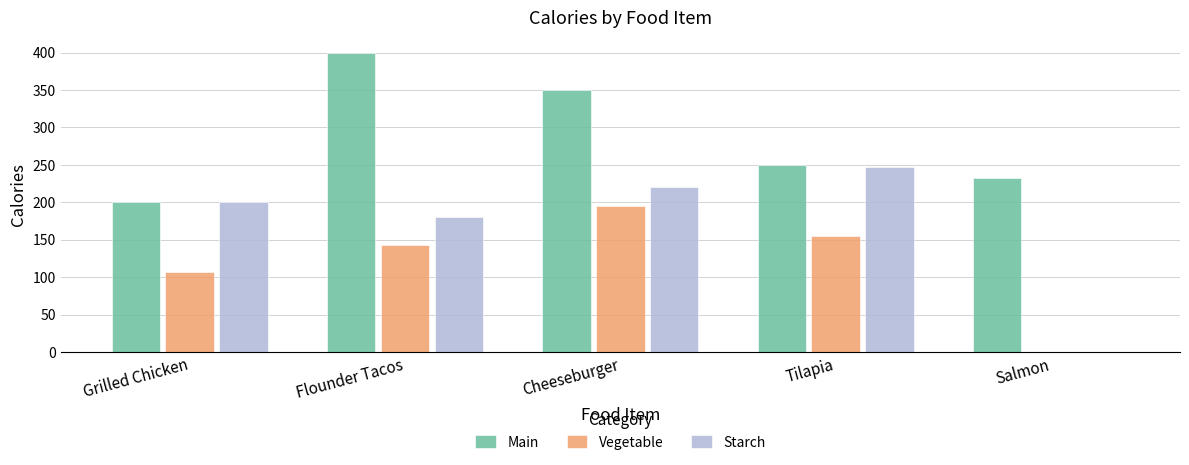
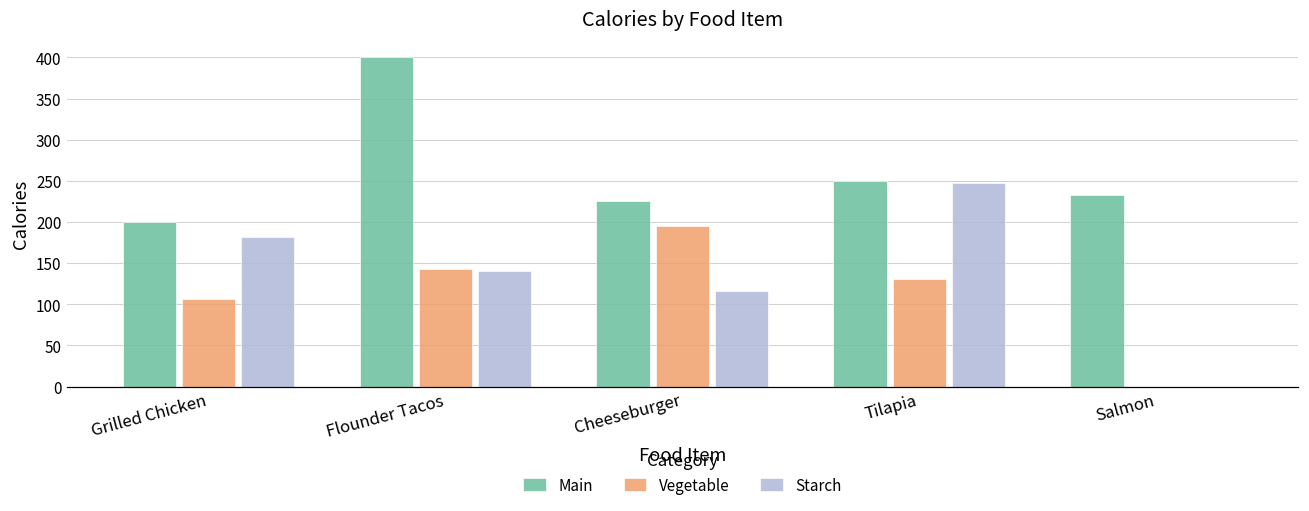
Starch, Grilled Chicken: 200 -> 180
Starch, Flounder Tacos: 180 -> 140
Main, Cheeseburger: 350 -> 230
Starch, Cheeseburger: 220 -> 120
Vegetable, Tilapia: 160 -> 130
